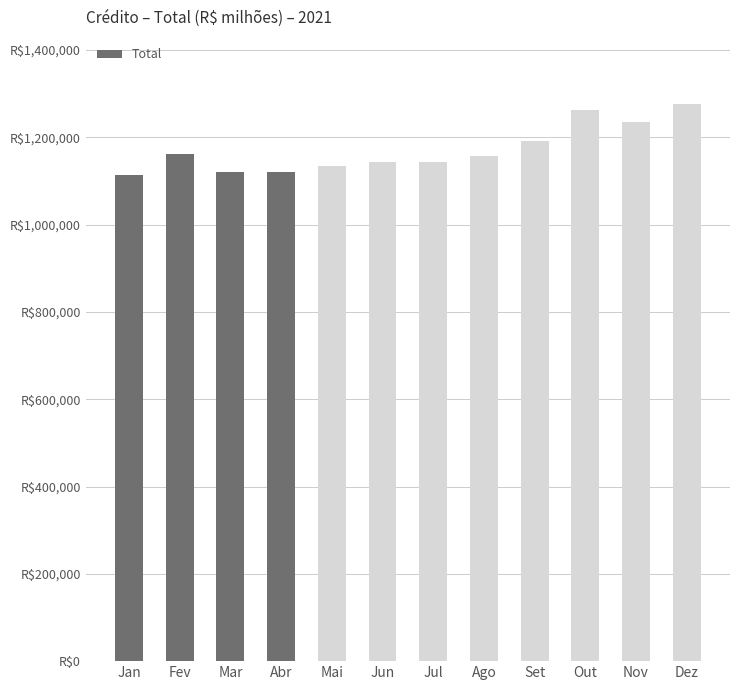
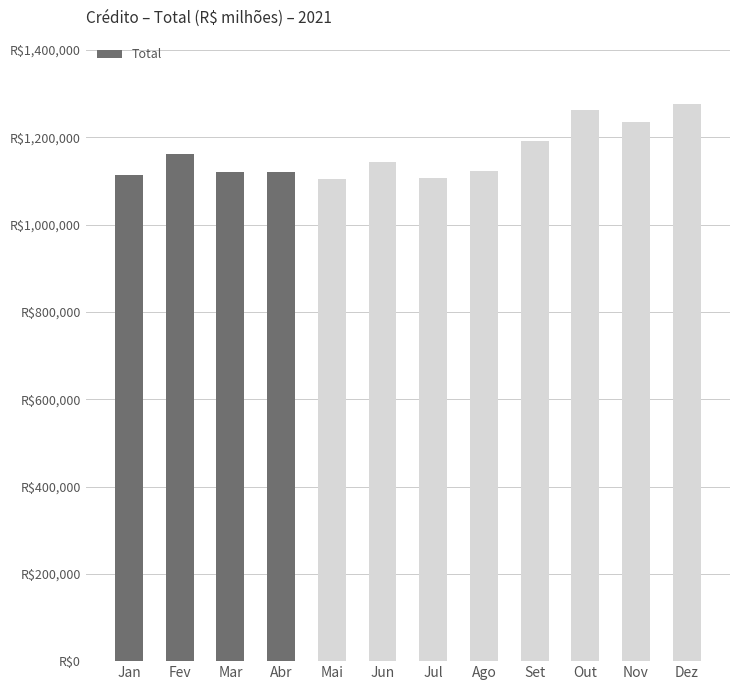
Mai: R$1,130,000 -> R$1,100,000
Jul: R$1,140,000 -> R$1,110,000
Ago: R$1,160,000 -> R$1,120,000
